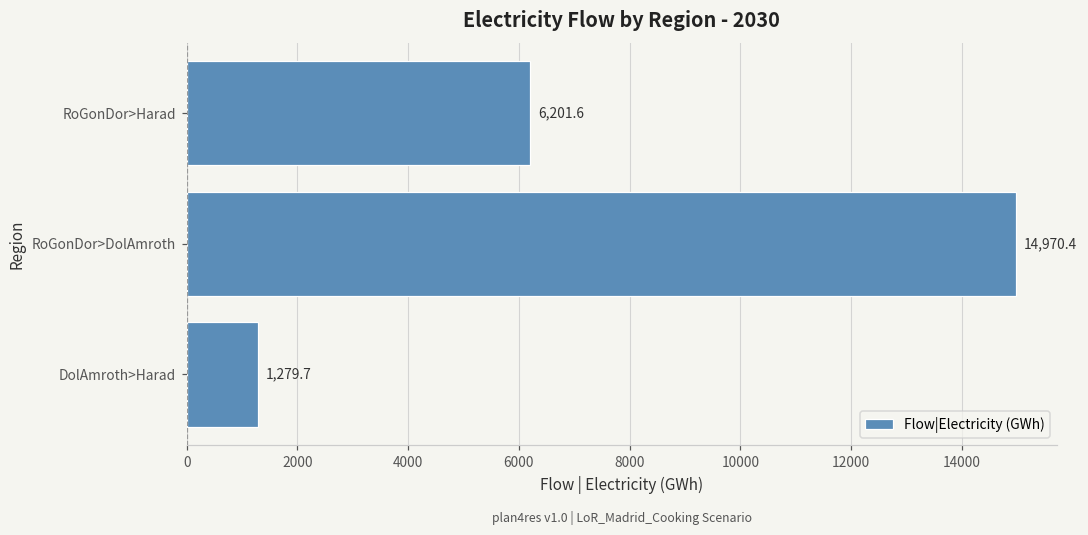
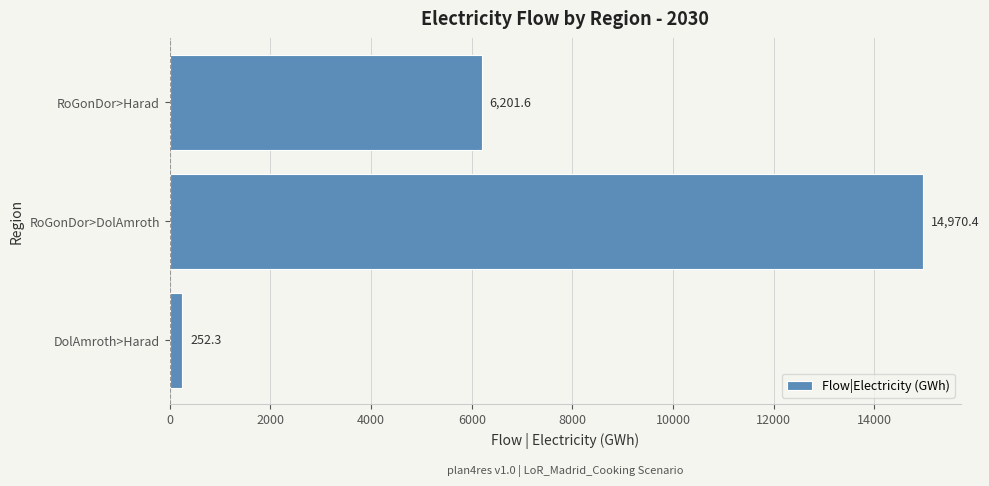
DolAmroth>Harad: 1,279.7 -> 252.3
